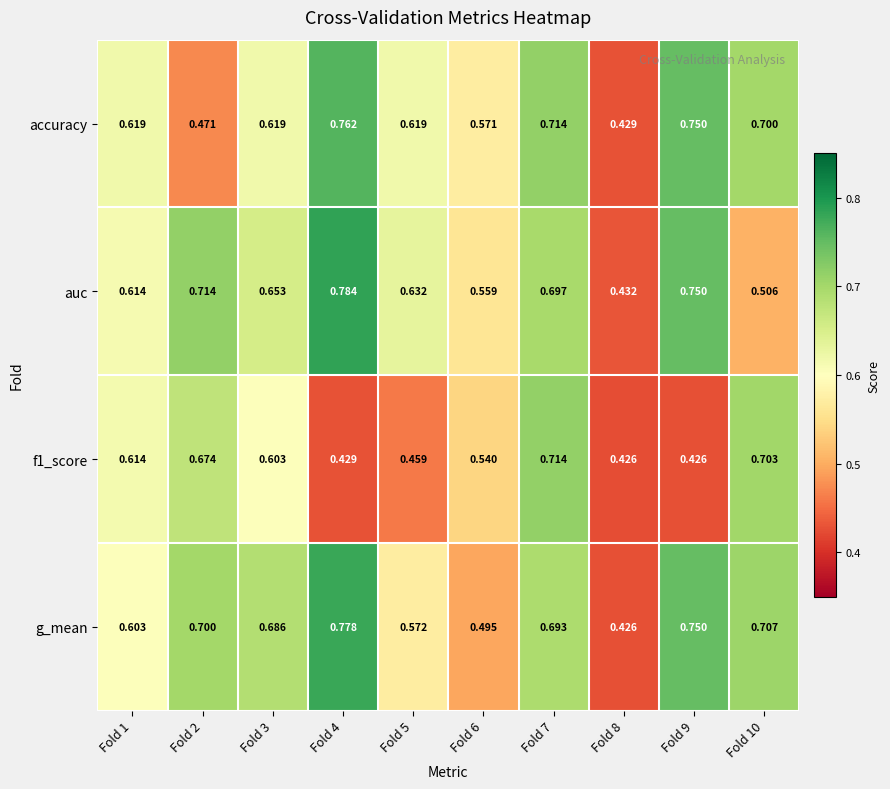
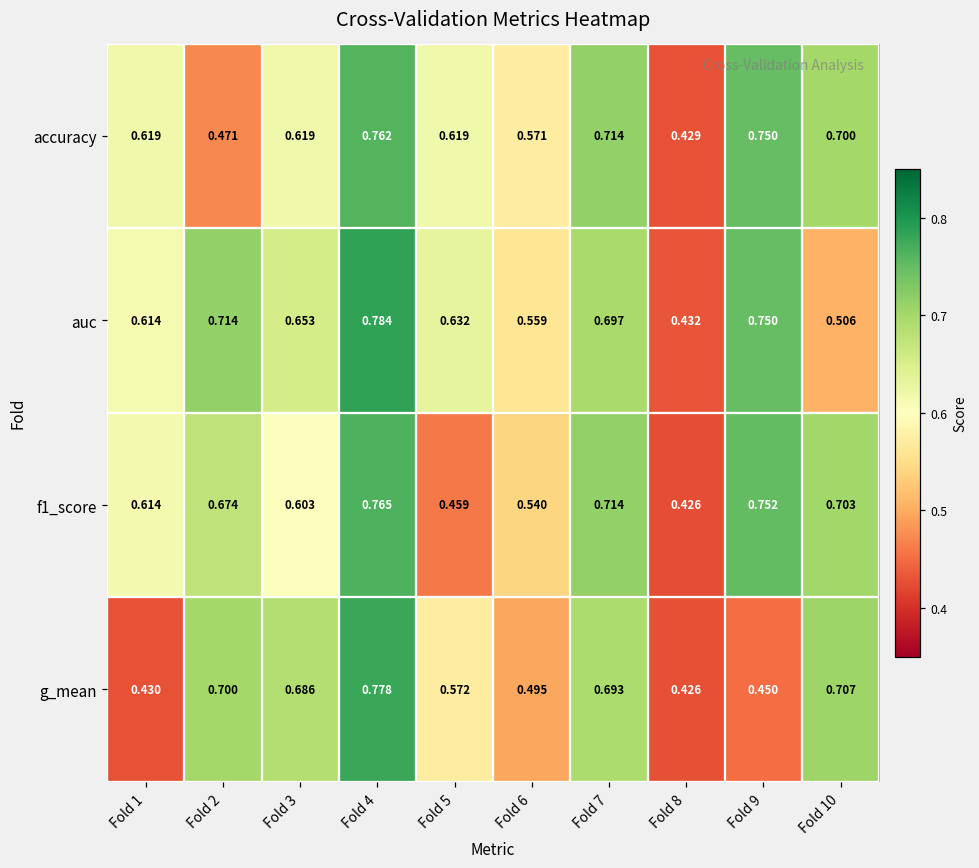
f1_score, Fold 4: 0.429 -> 0.765
f1_score, Fold 9: 0.426 -> 0.752
g_mean, Fold 1: 0.603 -> 0.430
g_mean, Fold 9: 0.750 -> 0.450
